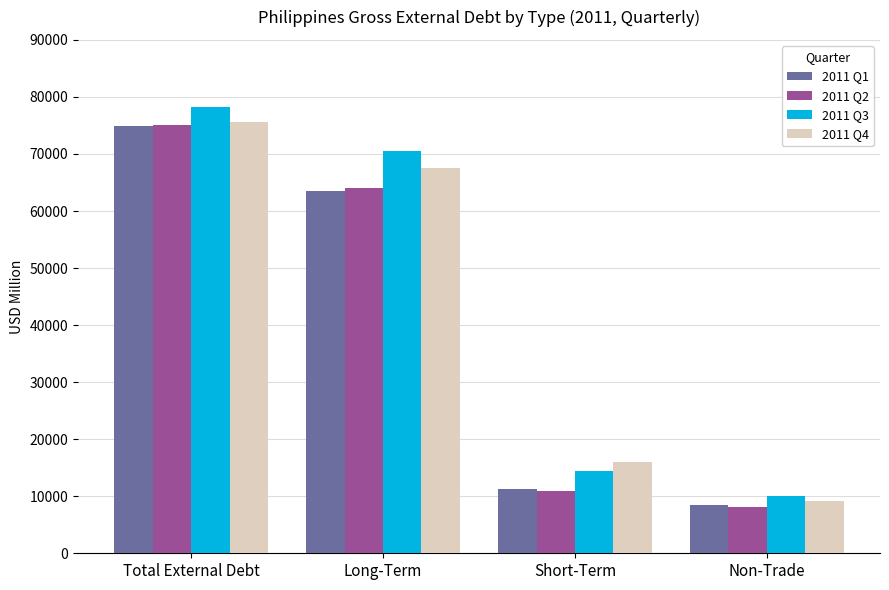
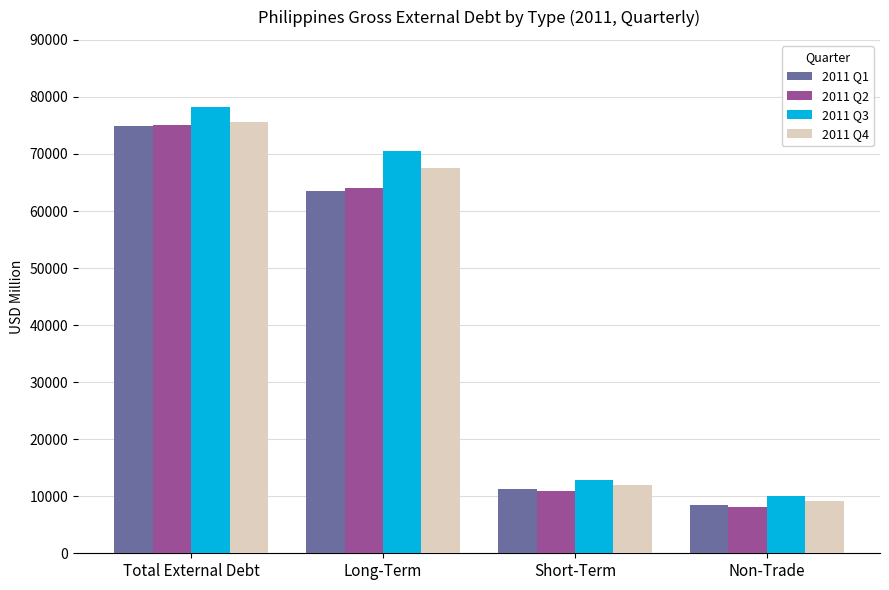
2011 Q3, Short-Term: 14000 -> 13000
2011 Q4, Short-Term: 16000 -> 12000
